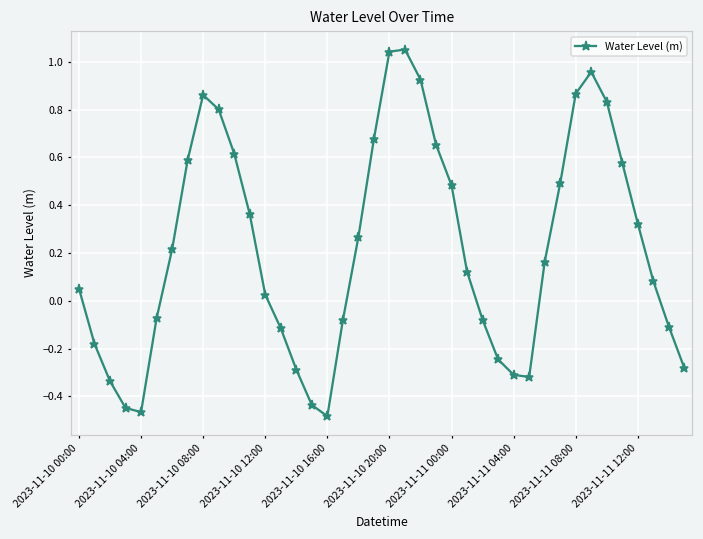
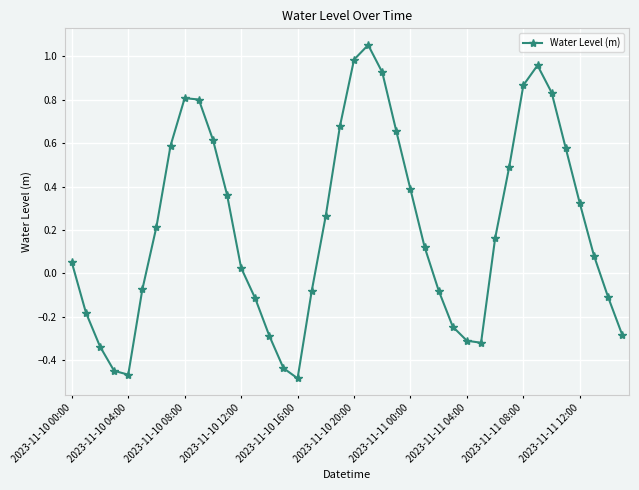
2023-11-10 08:00: 0.86 -> 0.81
2023-11-10 20:00: 1.04 -> 0.98
2023-11-11 00:00: 0.48 -> 0.39
